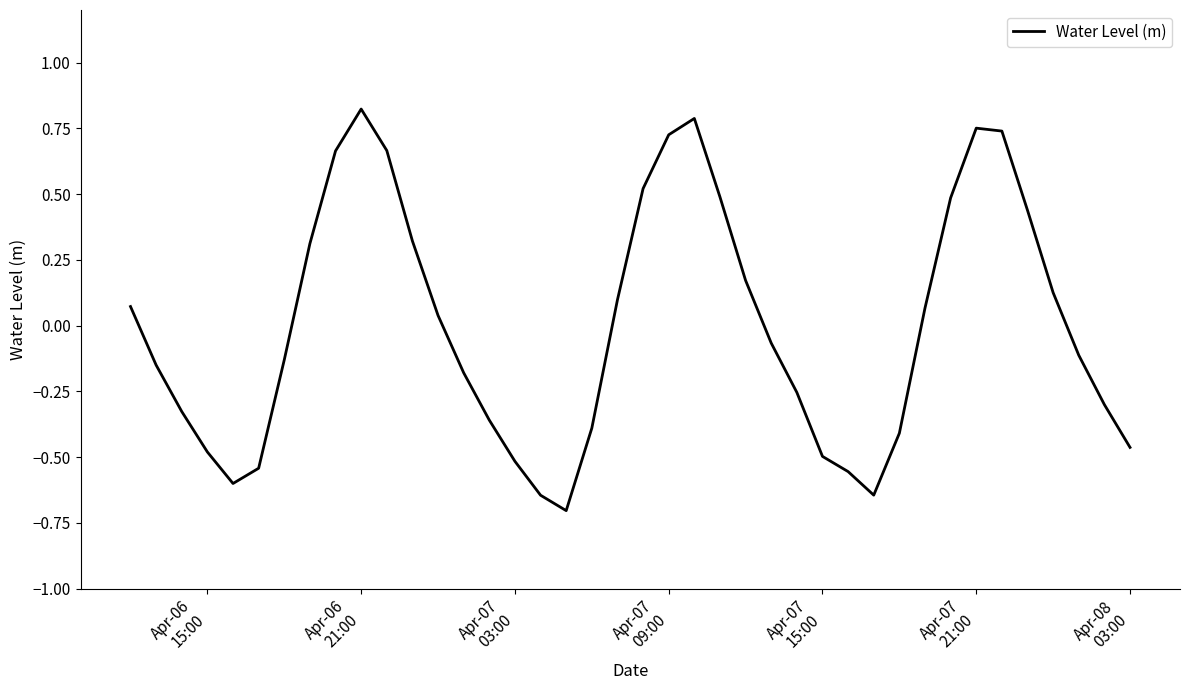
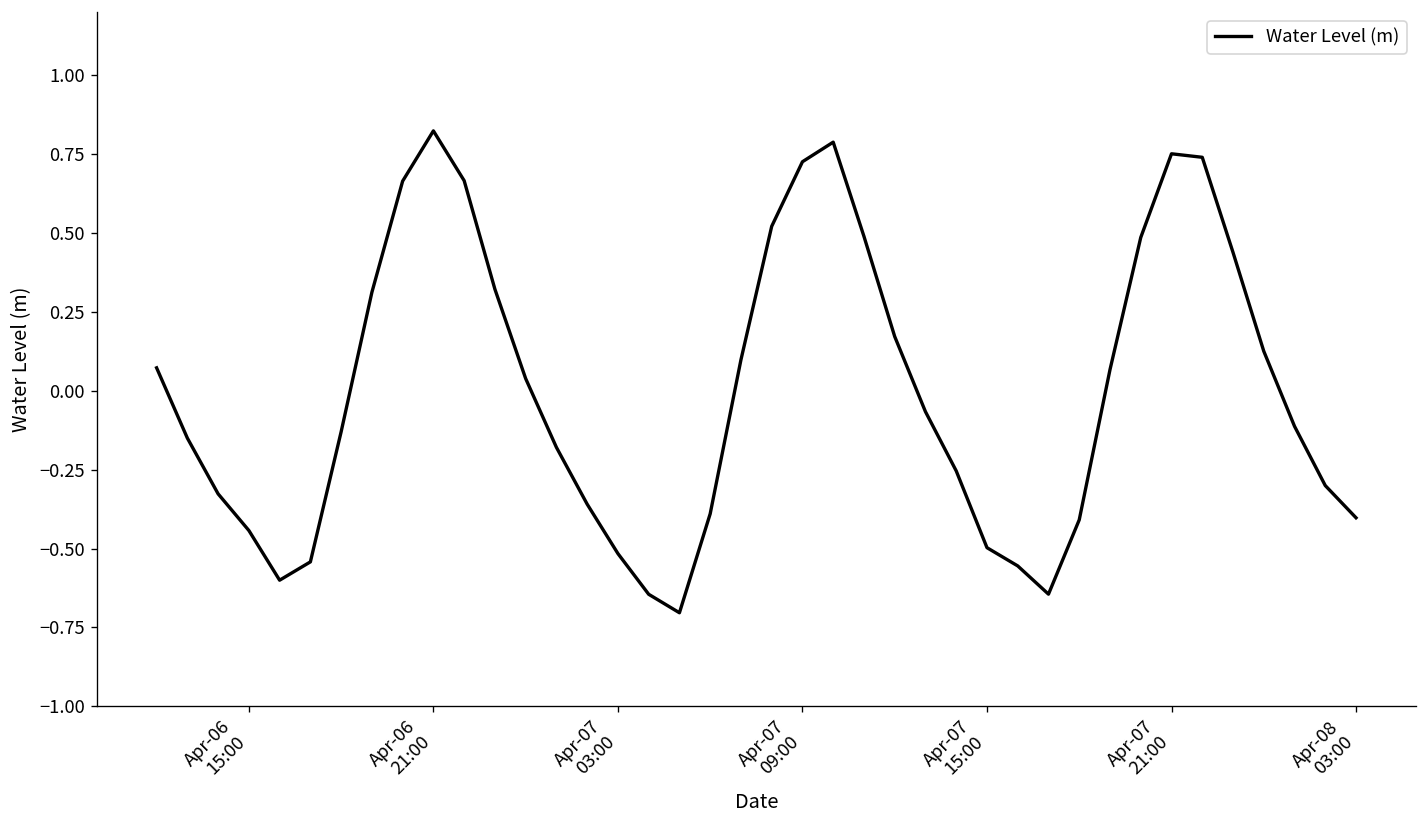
Apr-06 15:00: -0.48 -> -0.44
Apr-08 03:00: -0.46 -> -0.40
